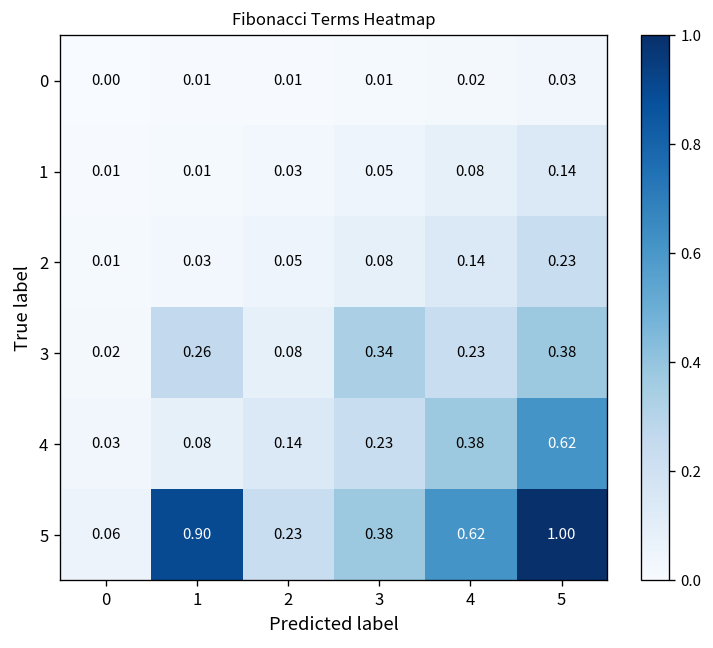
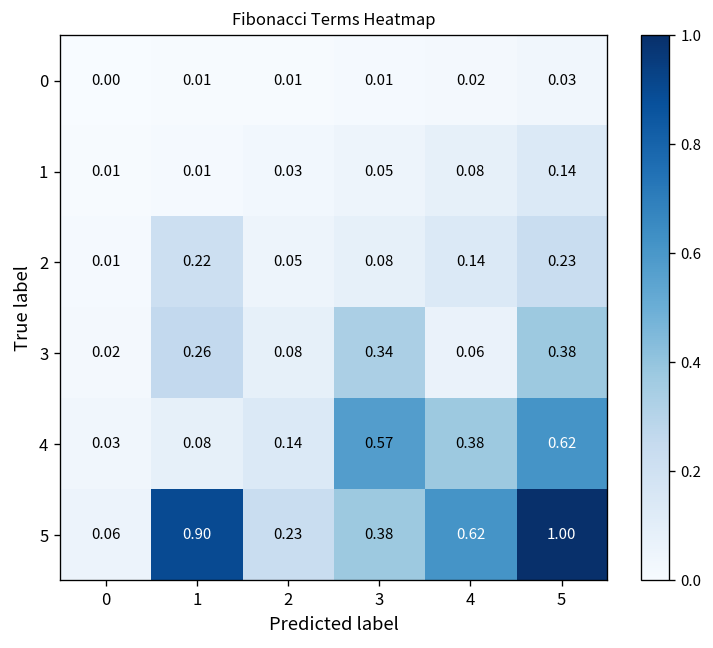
2, 1: 0.03 -> 0.22
3, 4: 0.23 -> 0.06
4, 3: 0.23 -> 0.57
